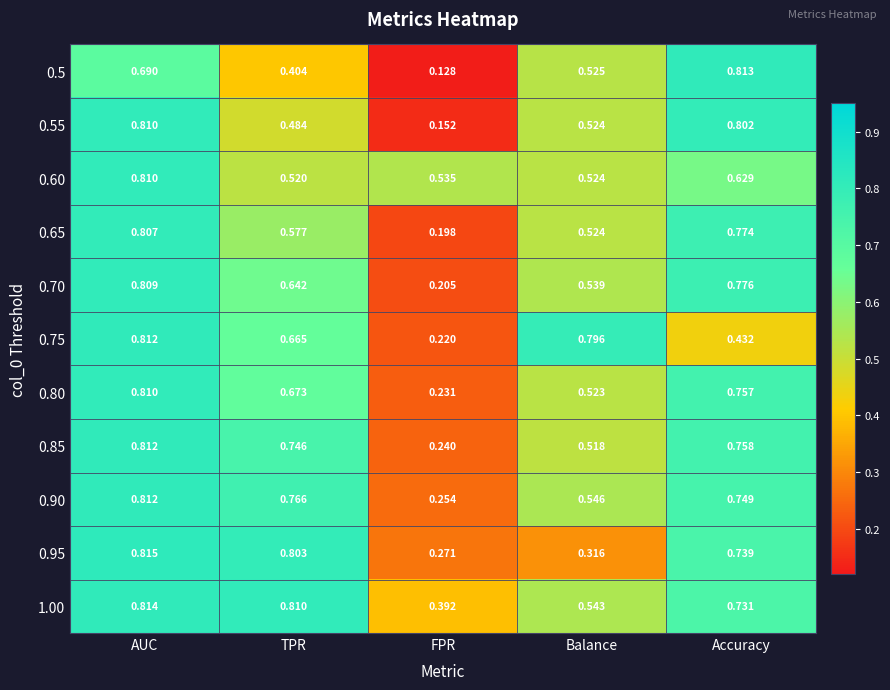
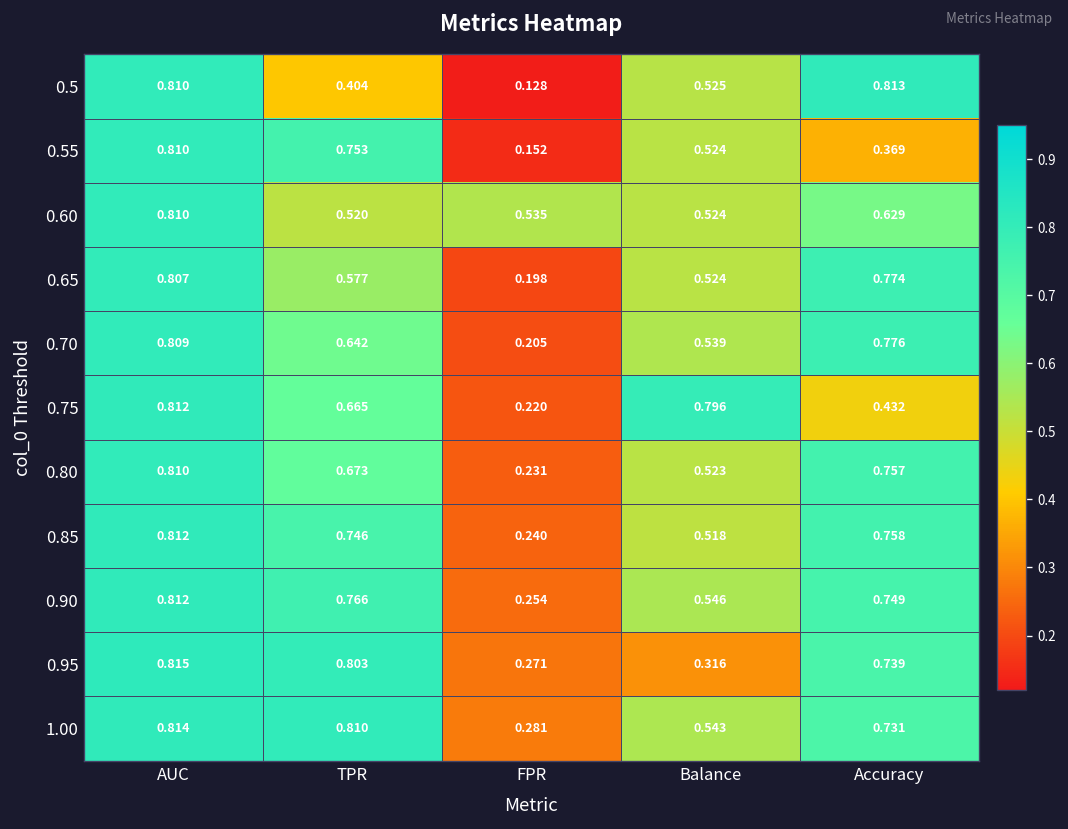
0.5, AUC: 0.690 -> 0.810
0.55, TPR: 0.484 -> 0.753
0.55, Accuracy: 0.802 -> 0.369
1.00, FPR: 0.392 -> 0.281
